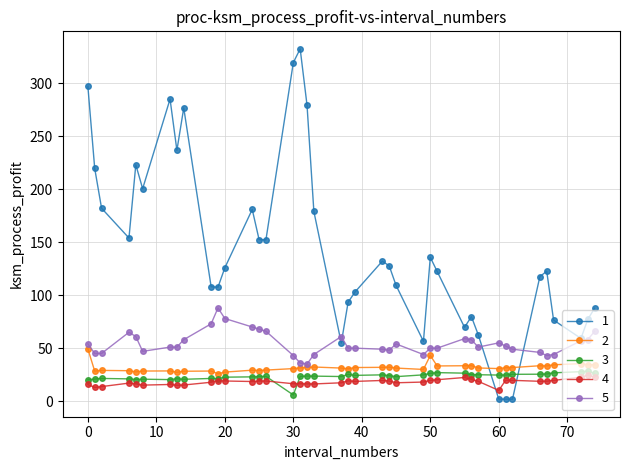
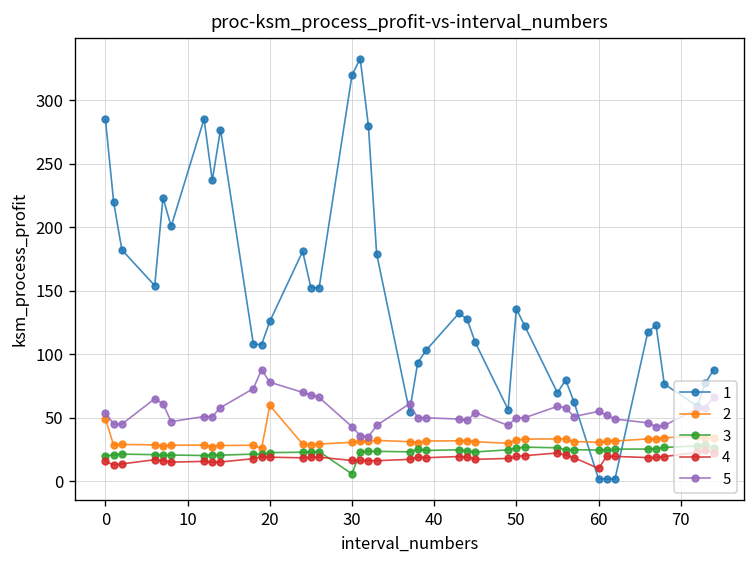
1, 0: 297 -> 285
2, 20: 27 -> 60
2, 50: 43 -> 33
